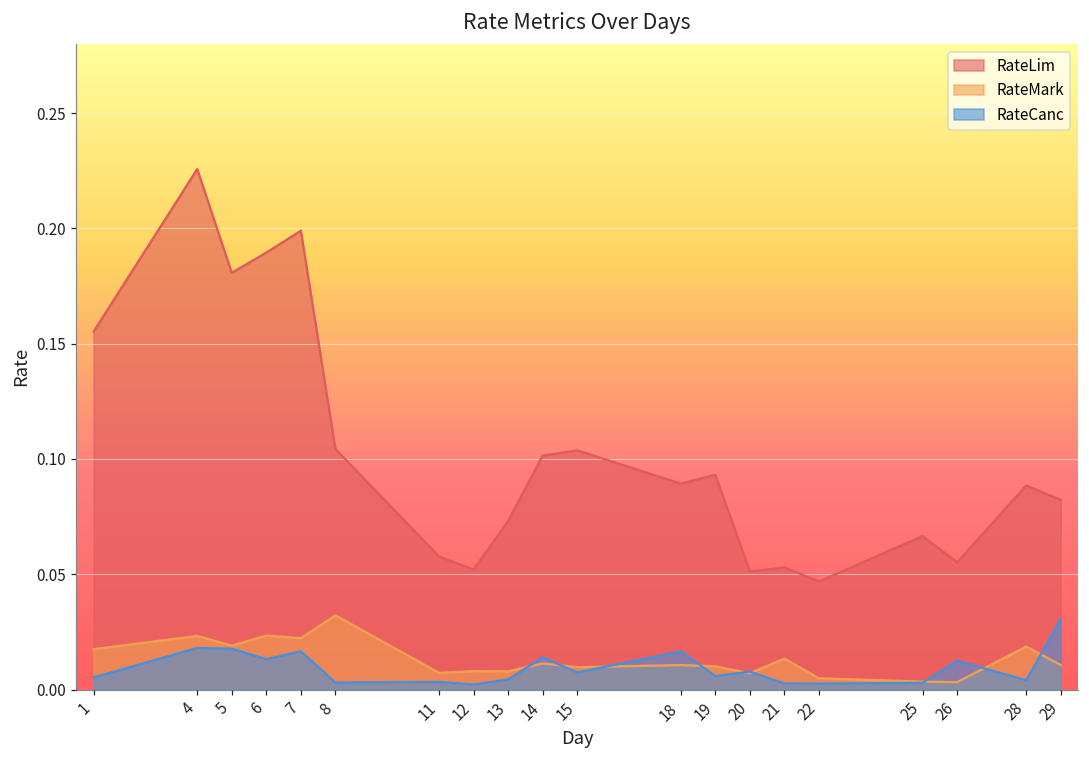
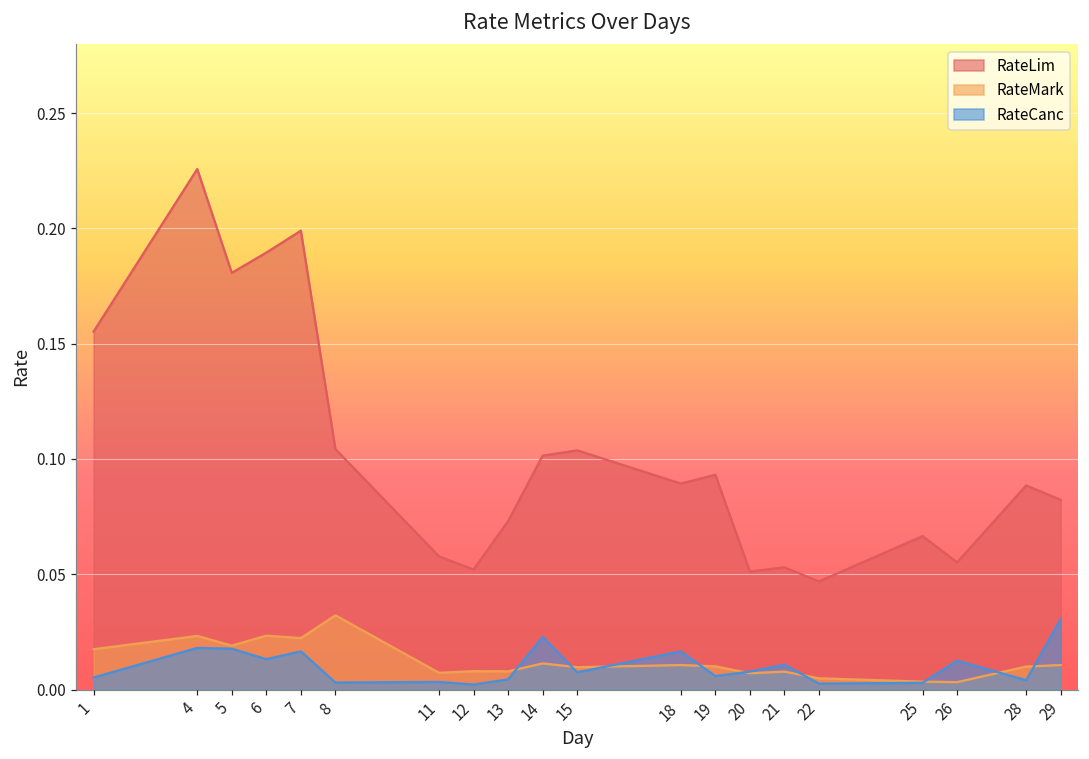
RateCanc, 14: 0.014 -> 0.023
RateMark, 21: 0.013 -> 0.008
RateCanc, 21: 0.003 -> 0.011
RateMark, 28: 0.019 -> 0.010
